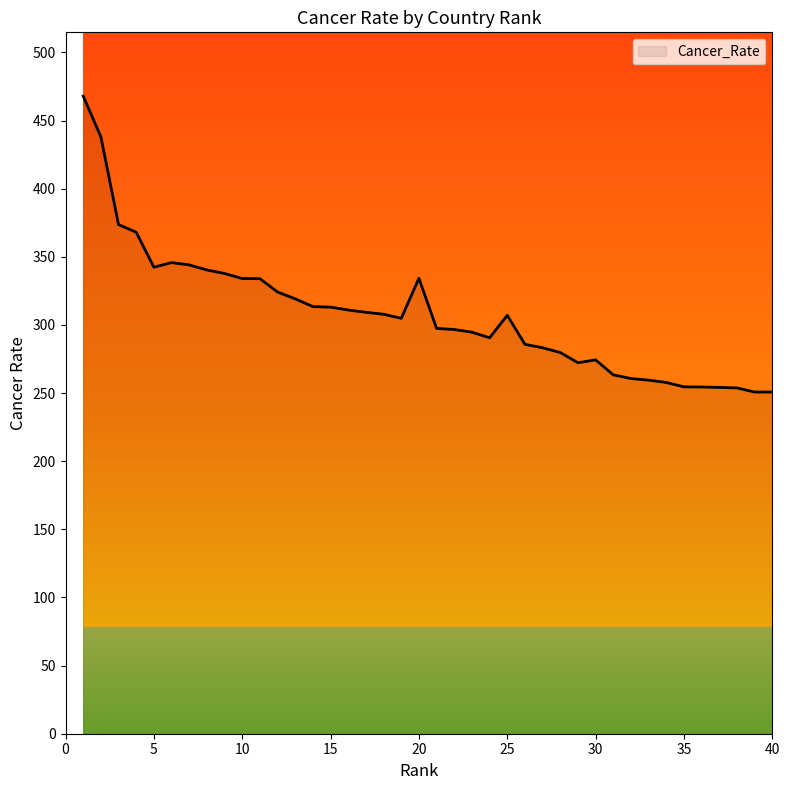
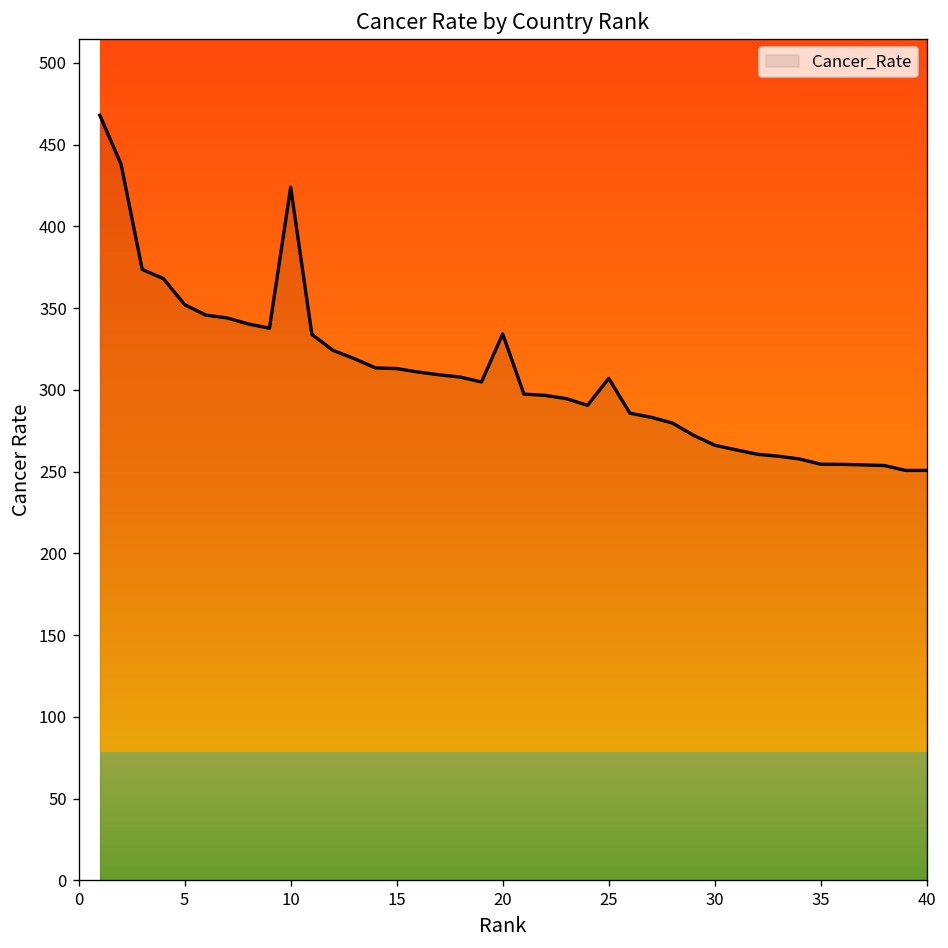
5: 342 -> 352
10: 334 -> 424
30: 274 -> 266
